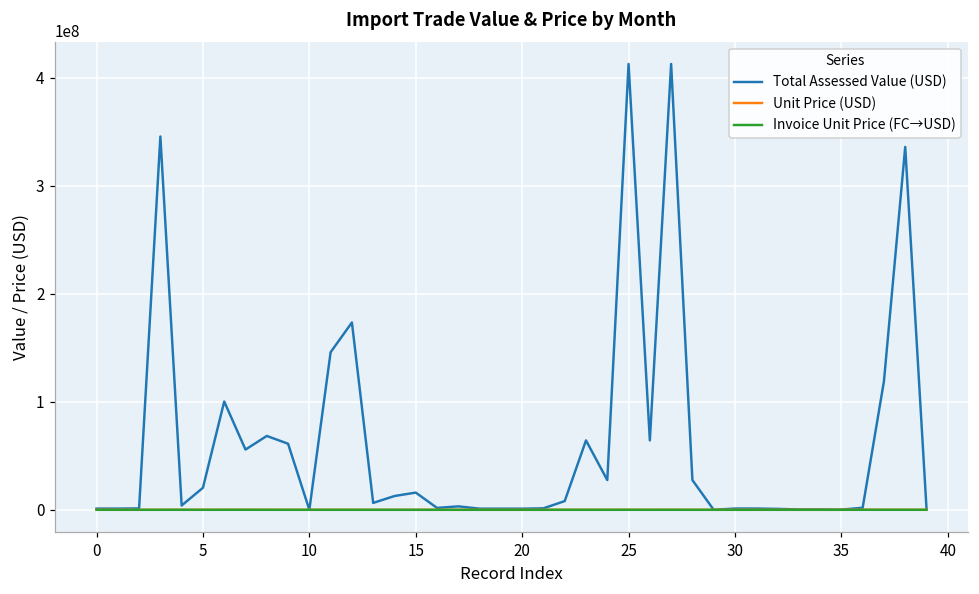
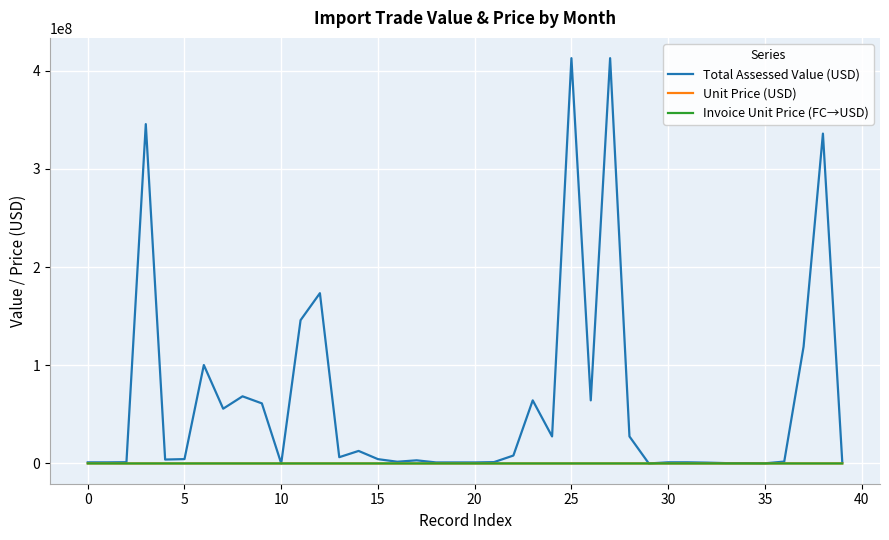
Total Assessed Value (USD), 5: 20000000 -> 0
Total Assessed Value (USD), 15: 20000000 -> 0
